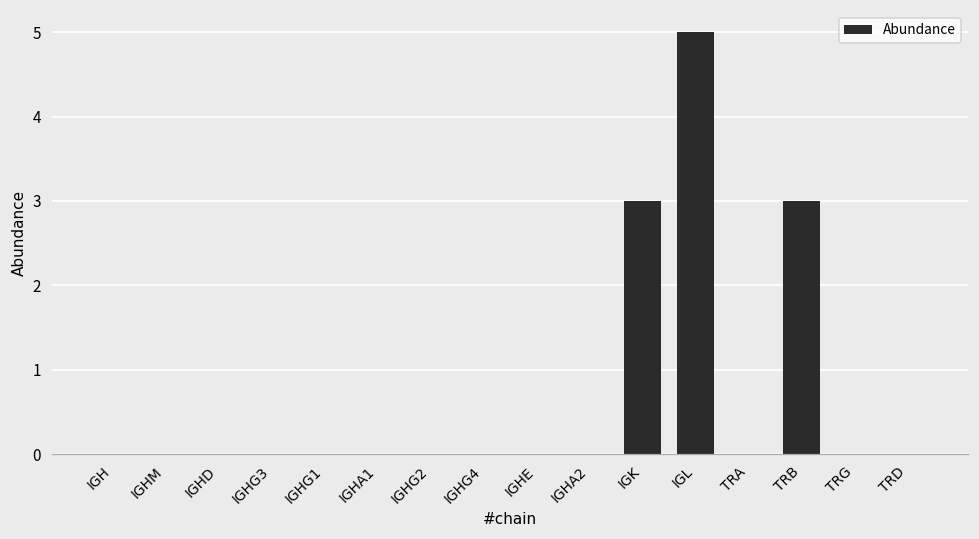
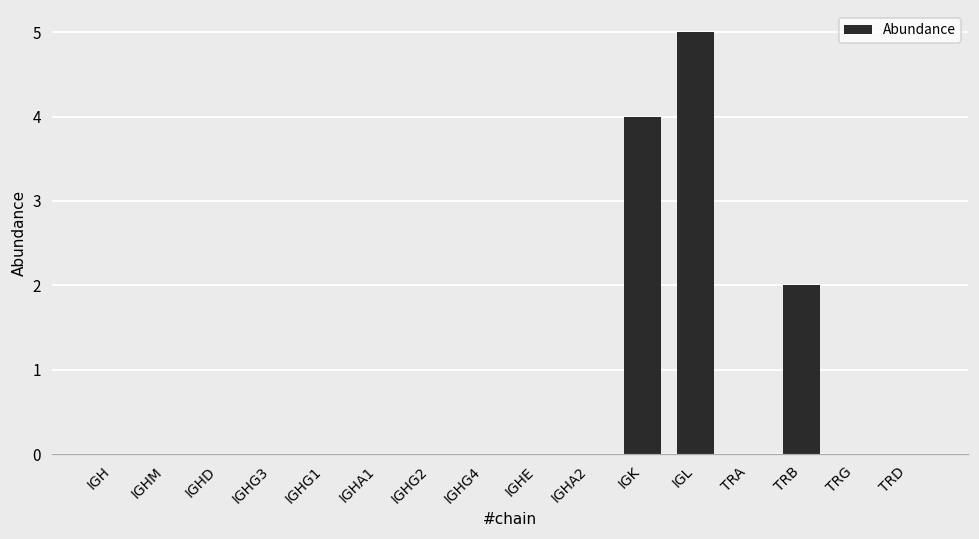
IGK: 3 -> 4
TRB: 3 -> 2
